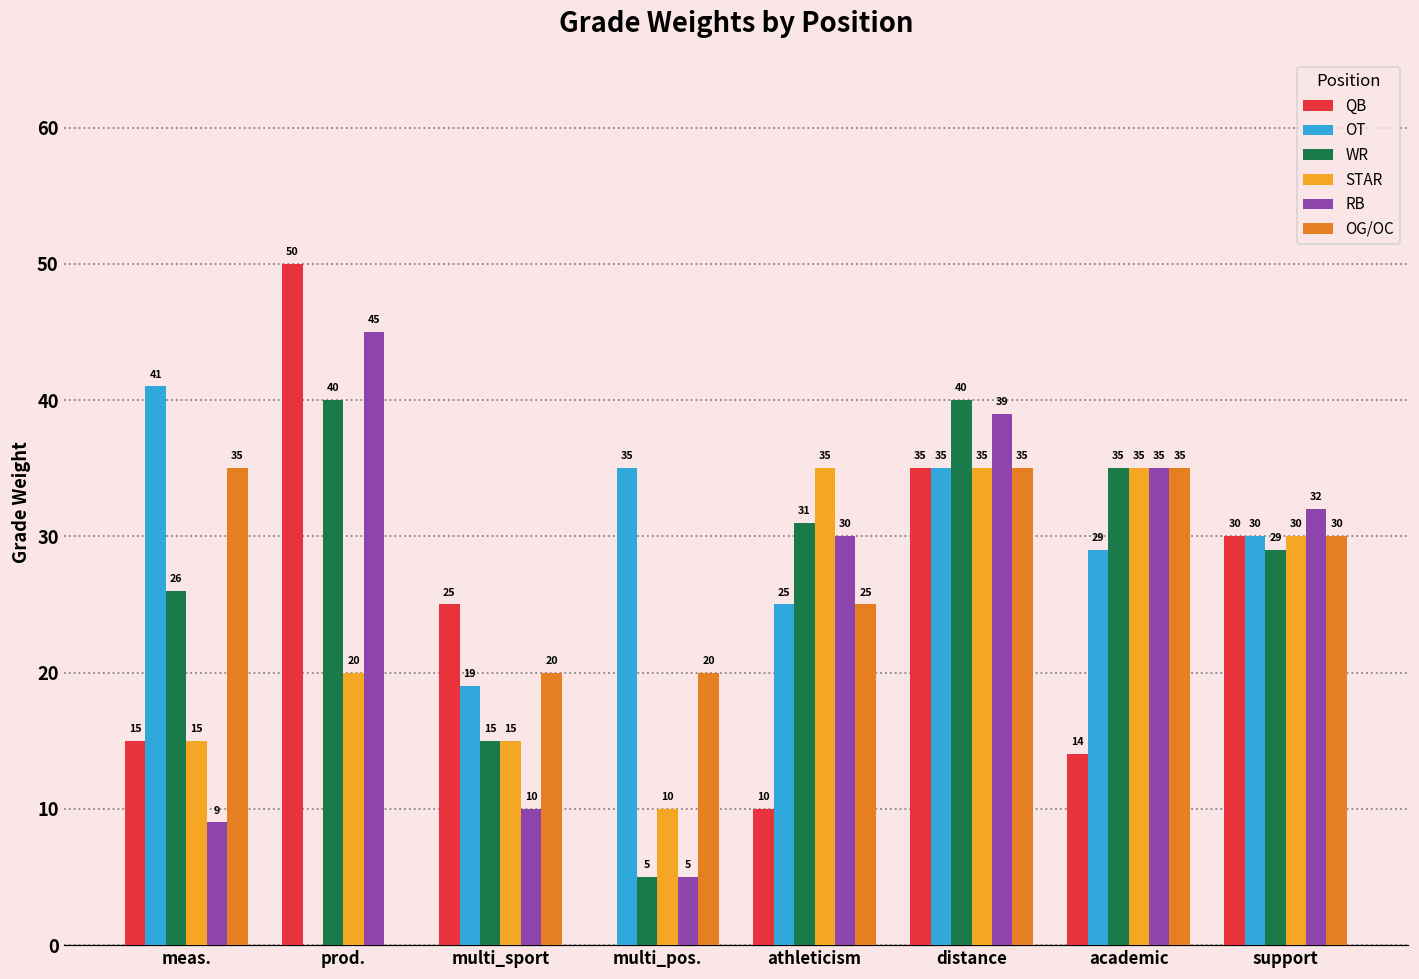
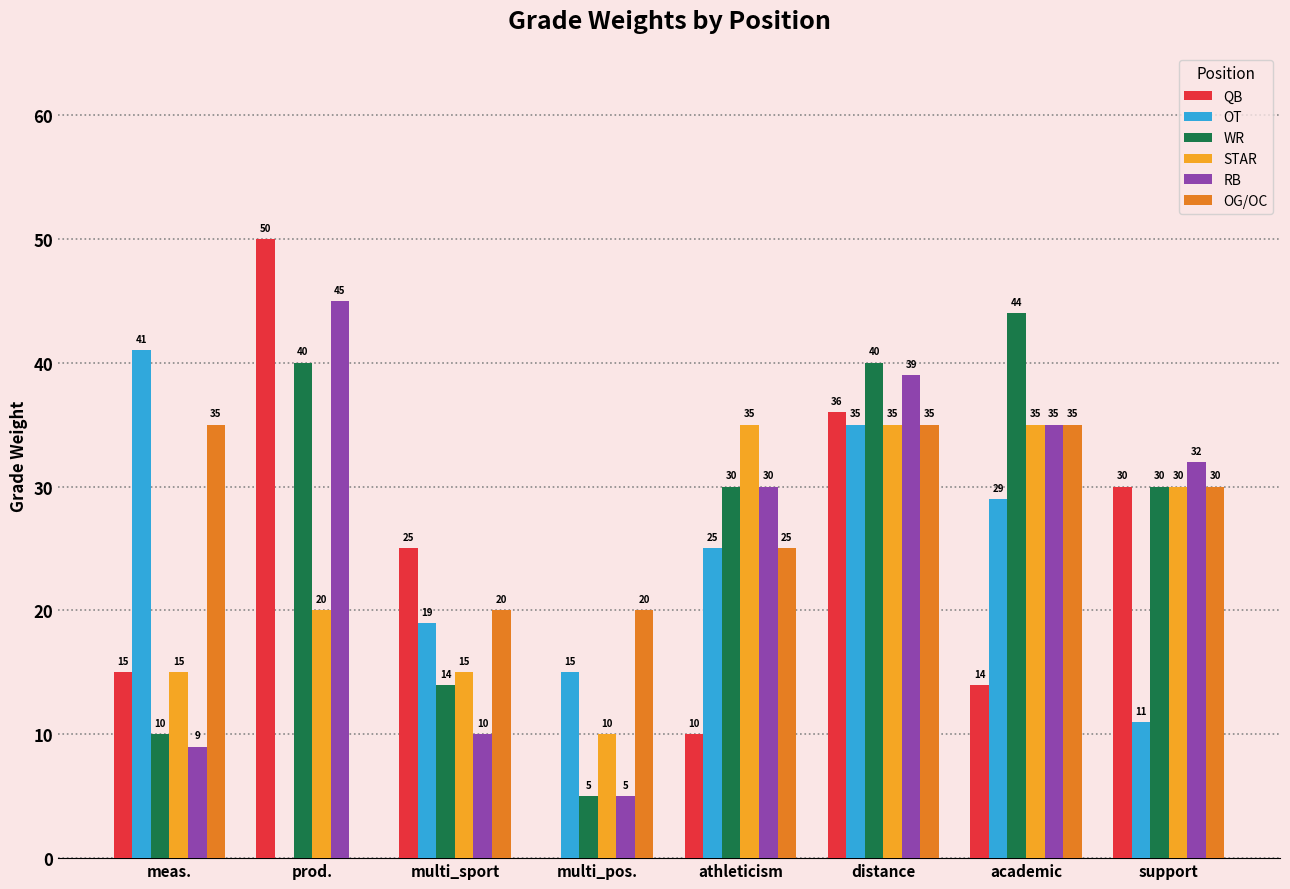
WR, meas.: 26 -> 10
WR, multi_sport: 15 -> 14
OT, multi_pos.: 35 -> 15
WR, athleticism: 31 -> 30
QB, distance: 35 -> 36
WR, academic: 35 -> 44
OT, support: 30 -> 11
WR, support: 29 -> 30
